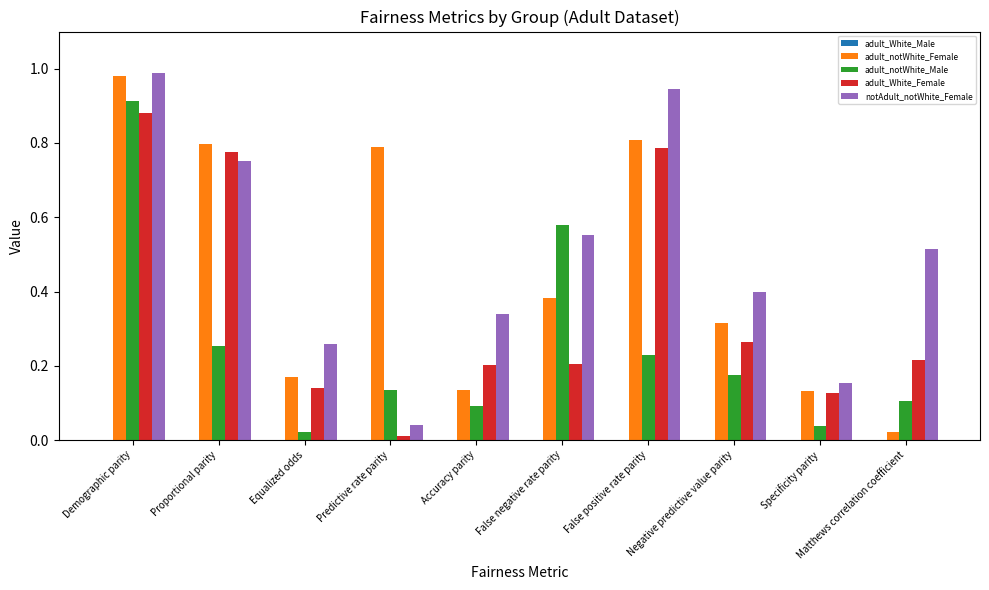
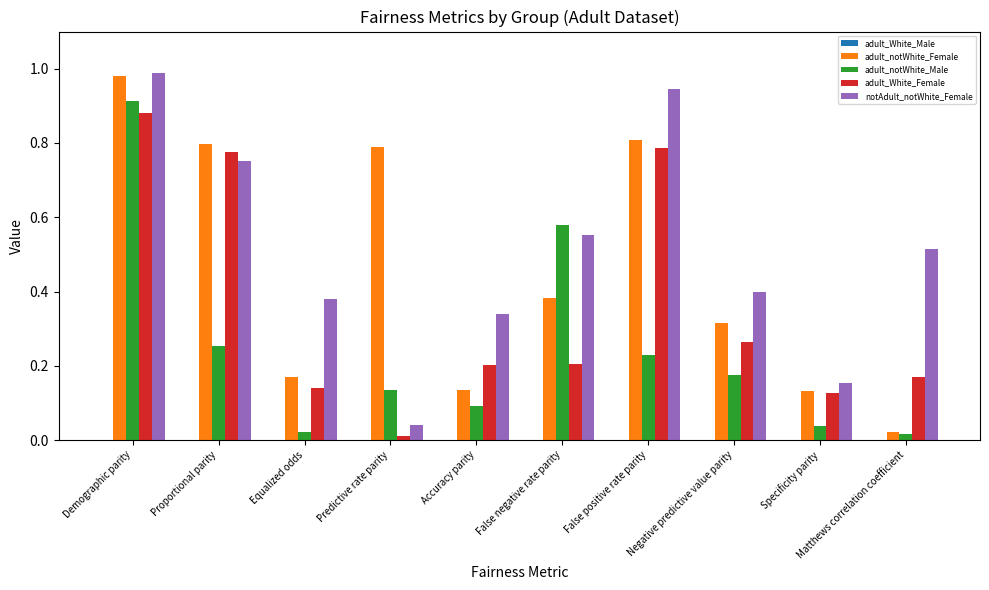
notAdult_notWhite_Female, Equalized odds: 0.26 -> 0.38
adult_notWhite_Male, Matthews correlation coefficient: 0.10 -> 0.02
adult_White_Female, Matthews correlation coefficient: 0.22 -> 0.17
